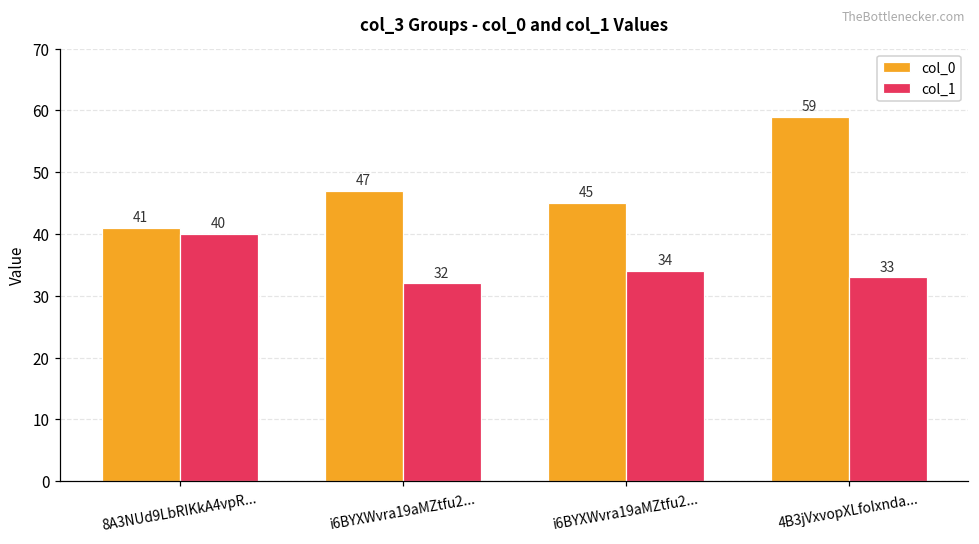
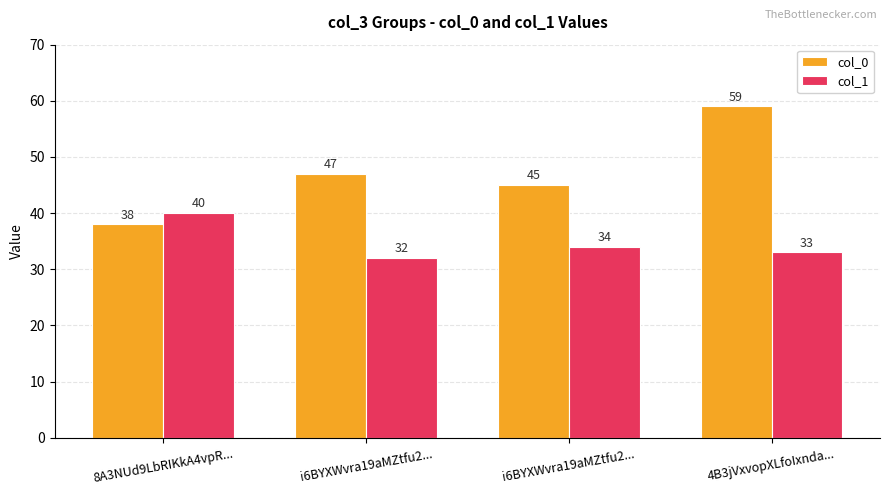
col_0, 8A3NUd9LbRIKkA4vpR...: 41 -> 38
